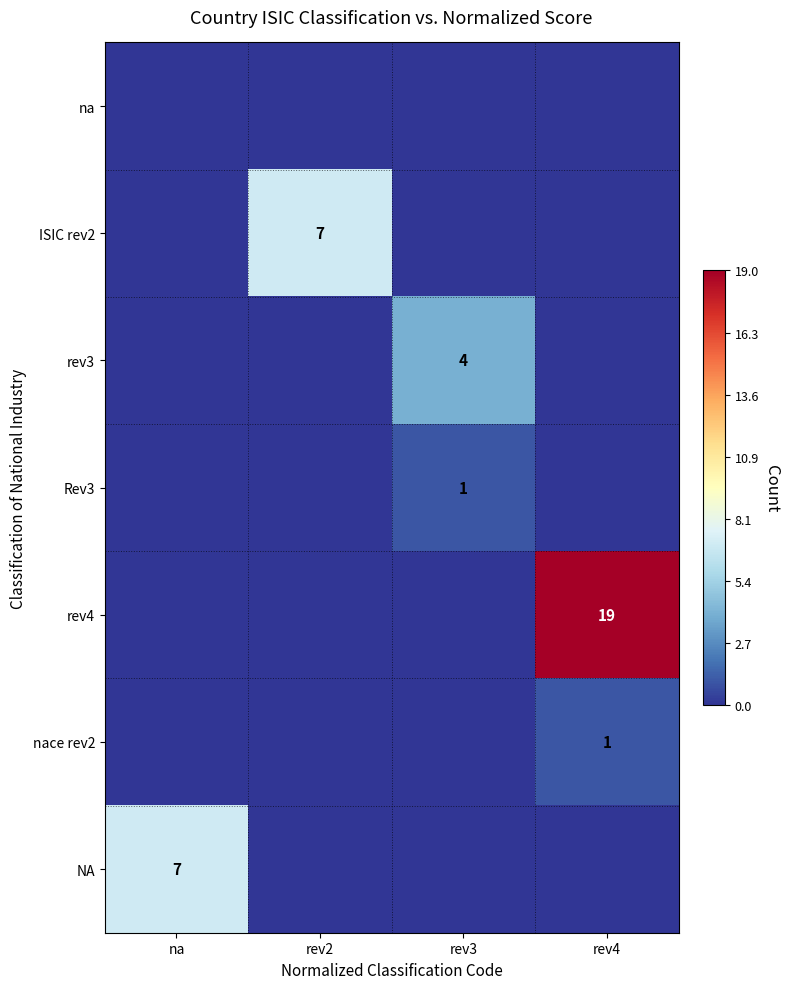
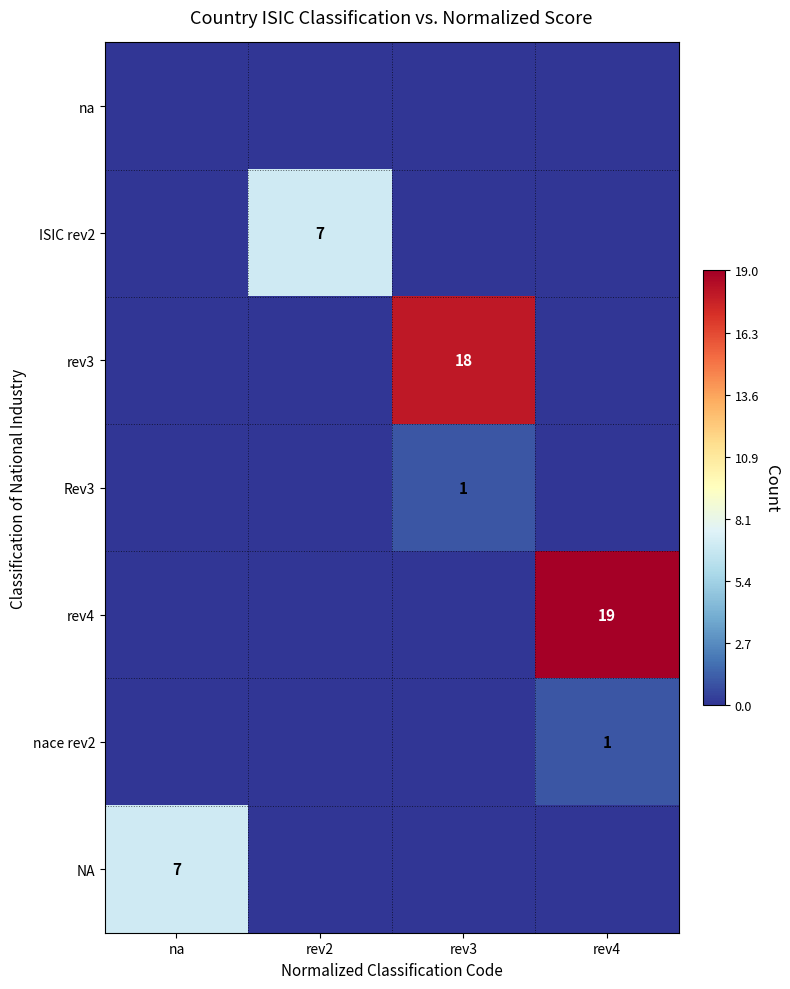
rev3, rev3: 4 -> 18
